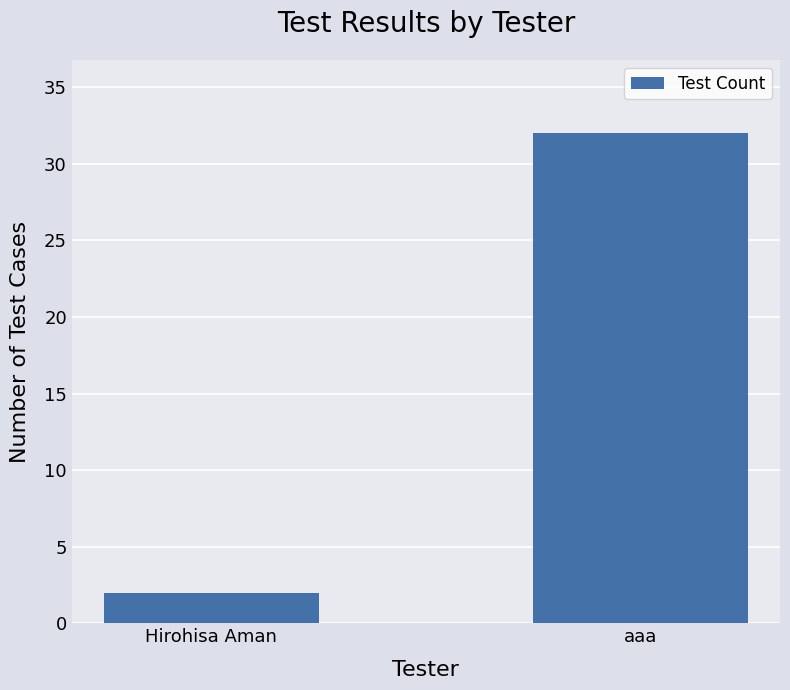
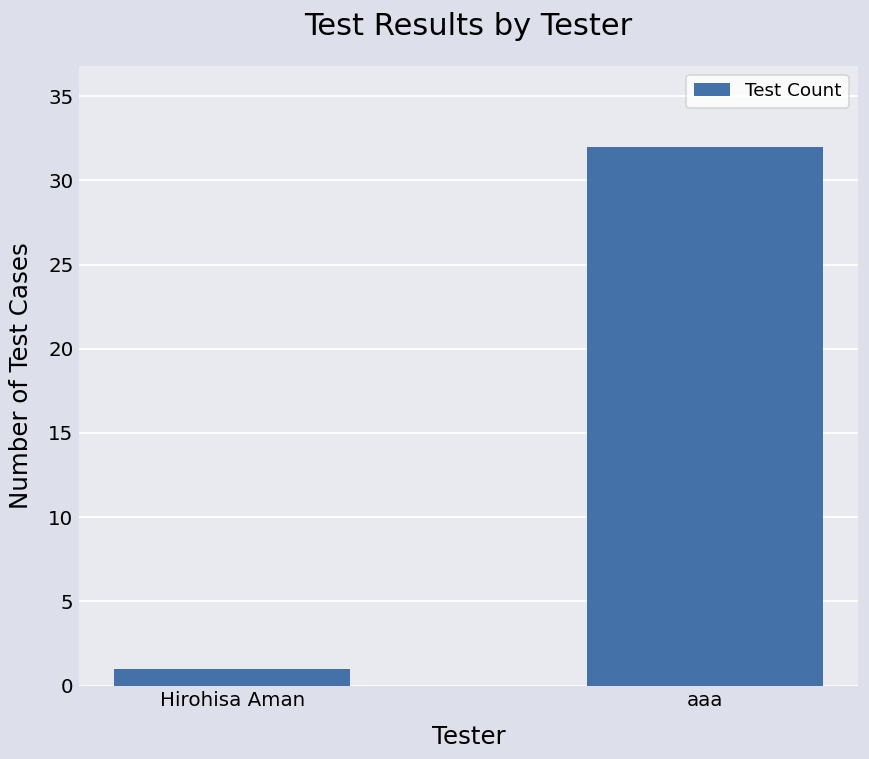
Hirohisa Aman: 2 -> 1
